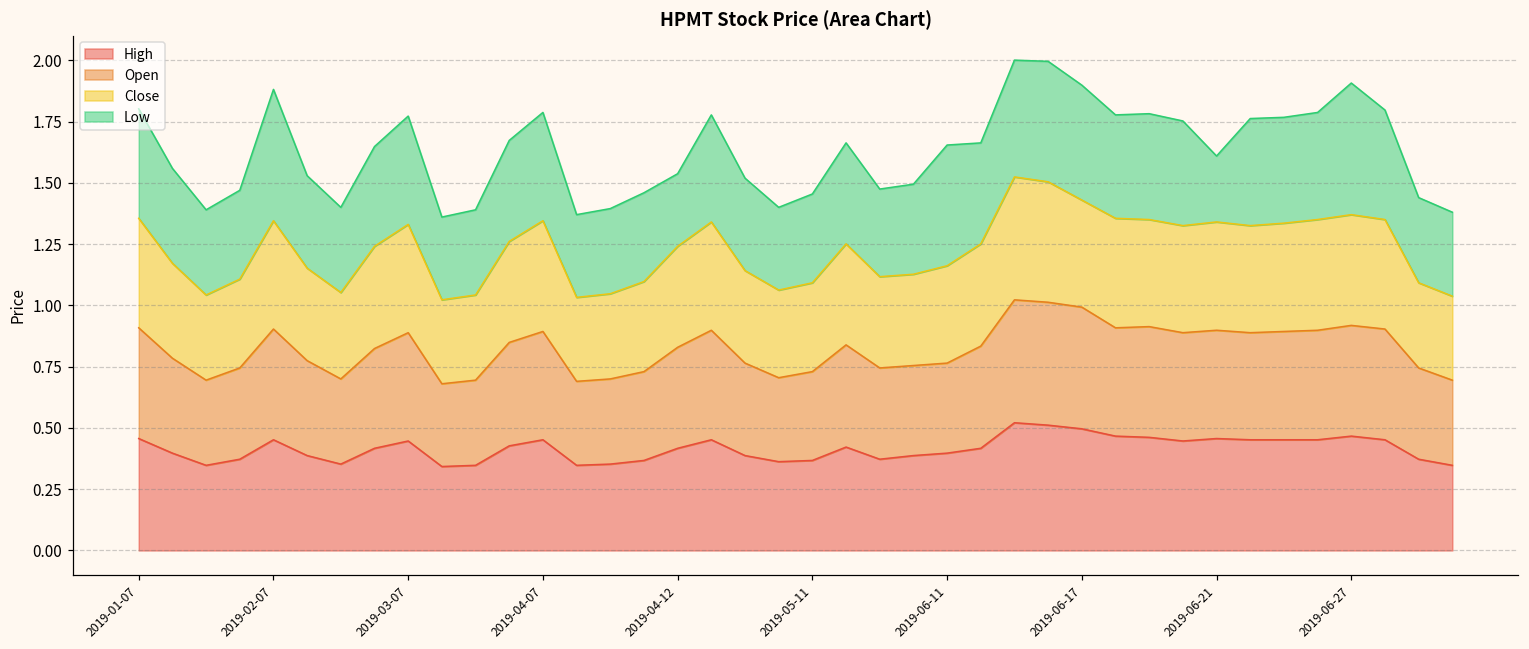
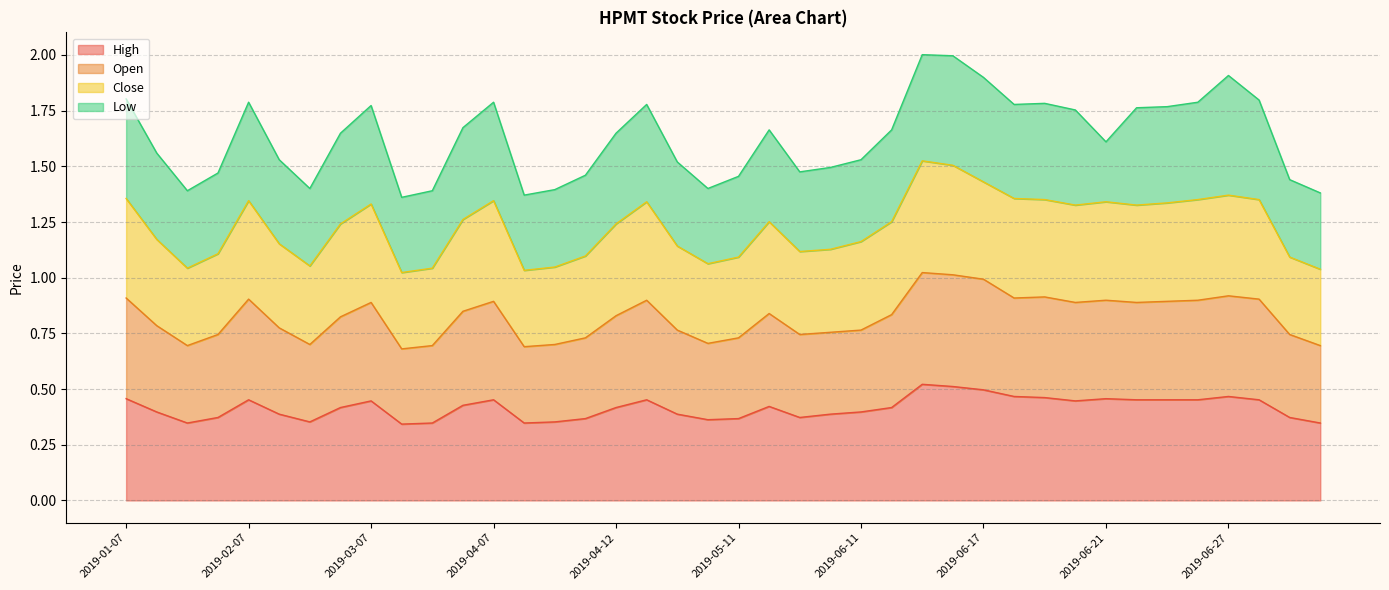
Low, 2019-02-07: 0.54 -> 0.44
Low, 2019-04-12: 0.30 -> 0.41
Low, 2019-06-11: 0.49 -> 0.37
